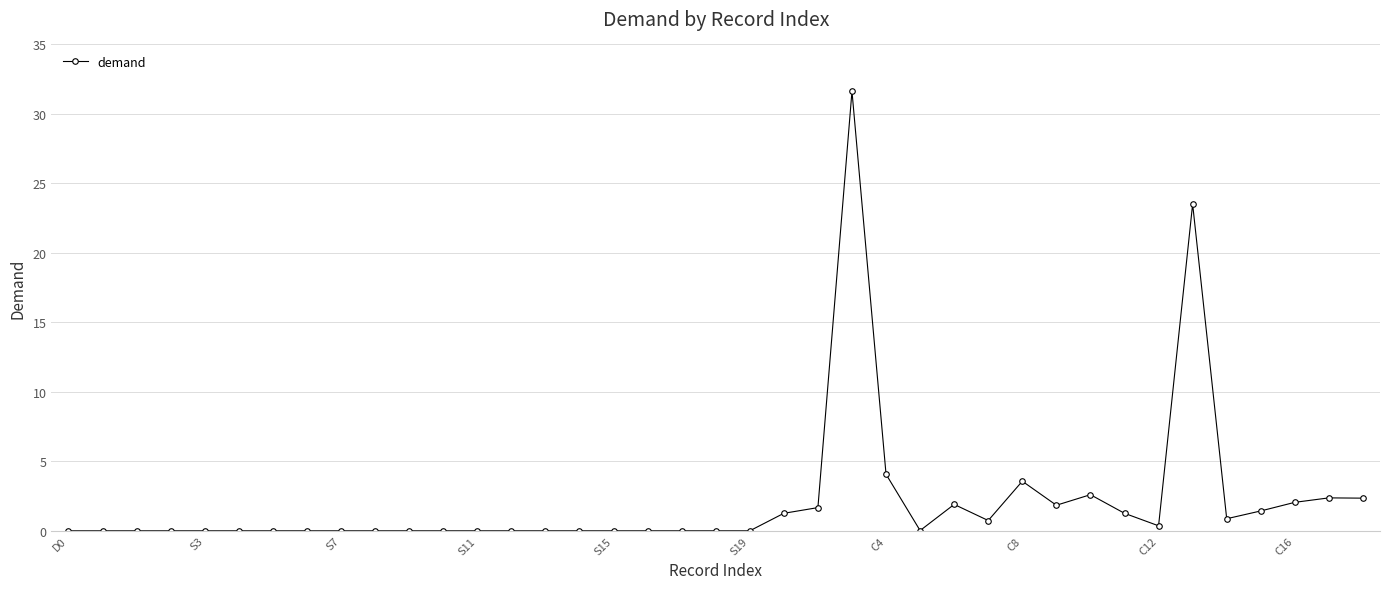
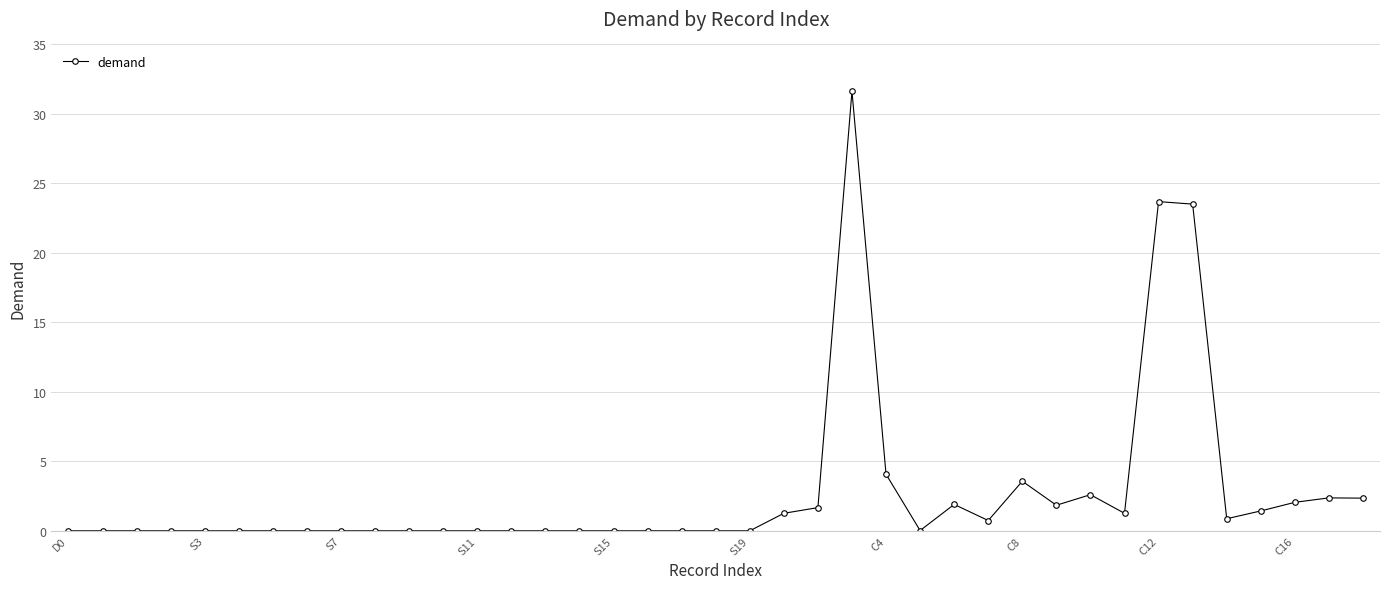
C12: 0.4 -> 23.7
